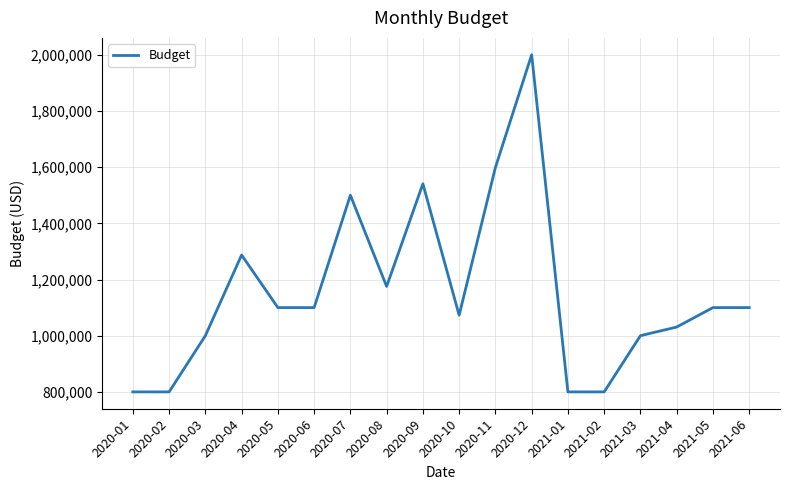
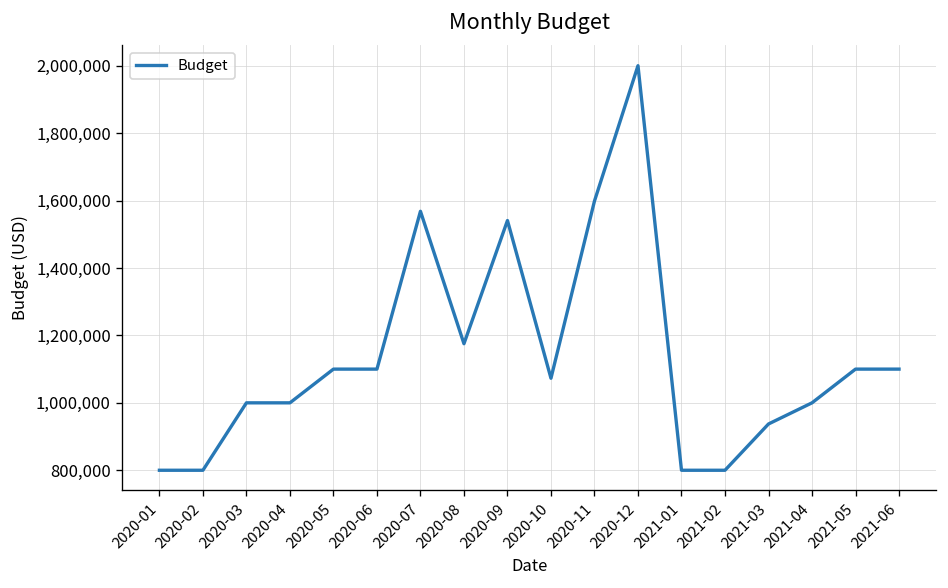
2020-04: 1,290,000 -> 1,000,000
2020-07: 1,500,000 -> 1,570,000
2021-03: 1,000,000 -> 940,000
2021-04: 1,030,000 -> 1,000,000
